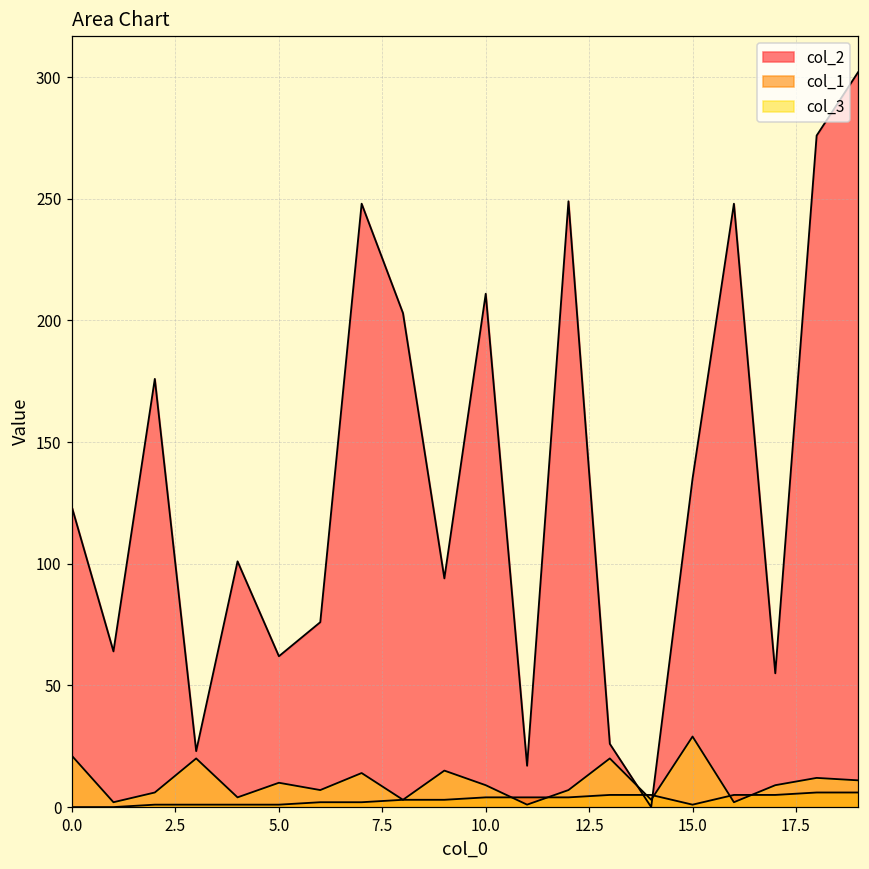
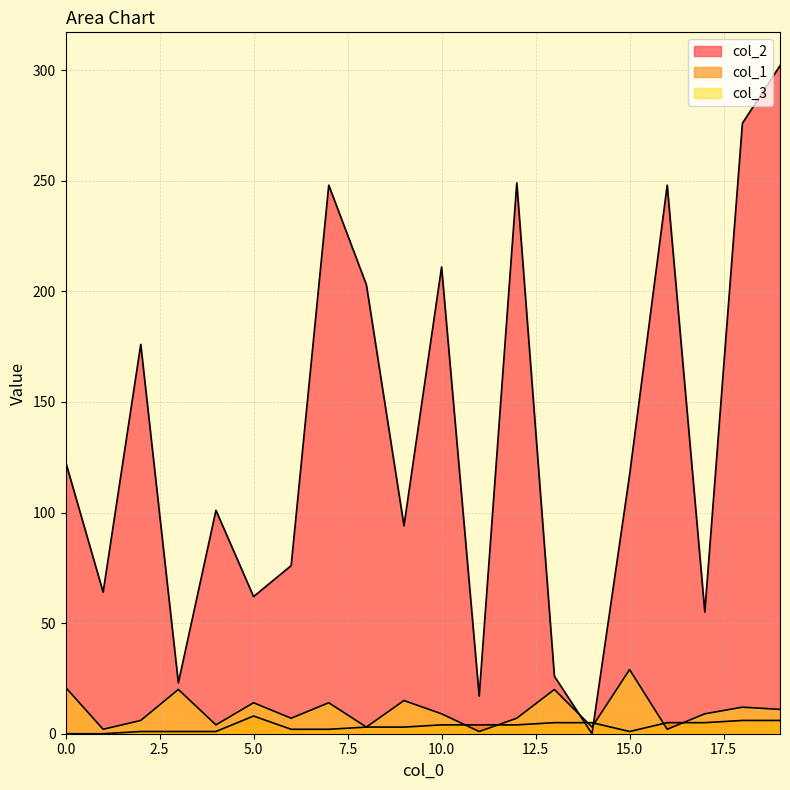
col_1, 5.0: 1 -> 8
col_3, 5.0: 10 -> 14
col_2, 15.0: 135 -> 117
